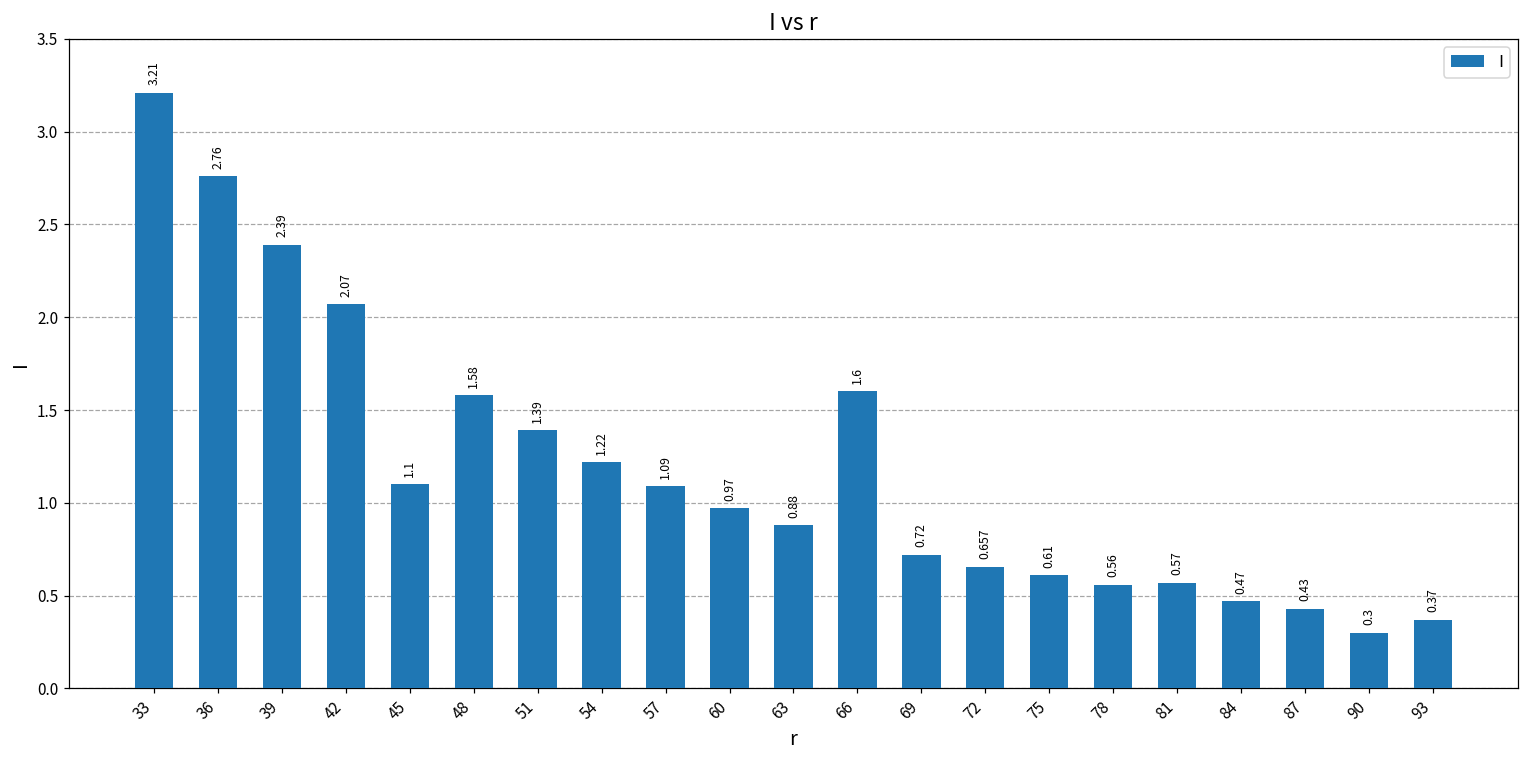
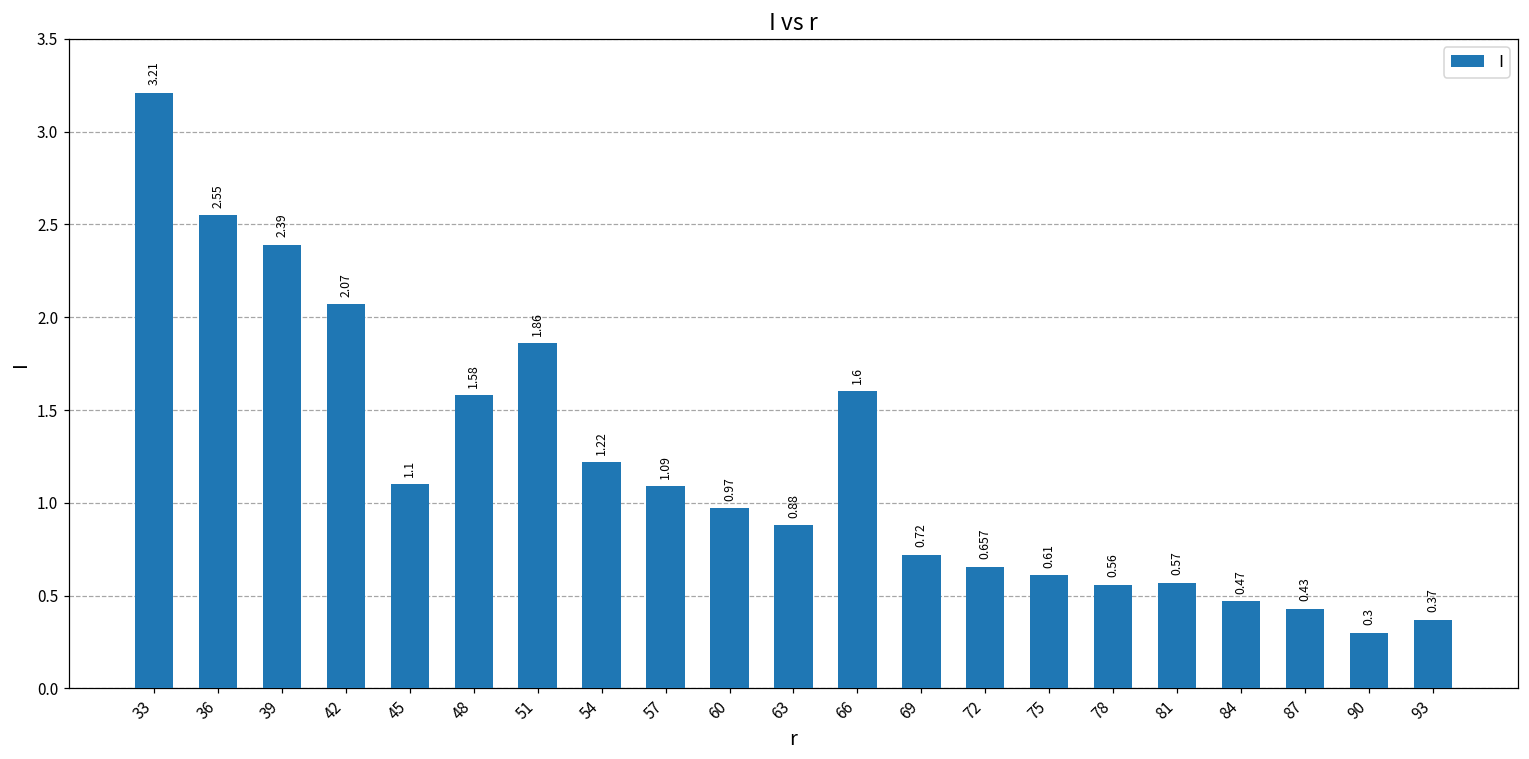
36: 2.76 -> 2.55
51: 1.39 -> 1.86
